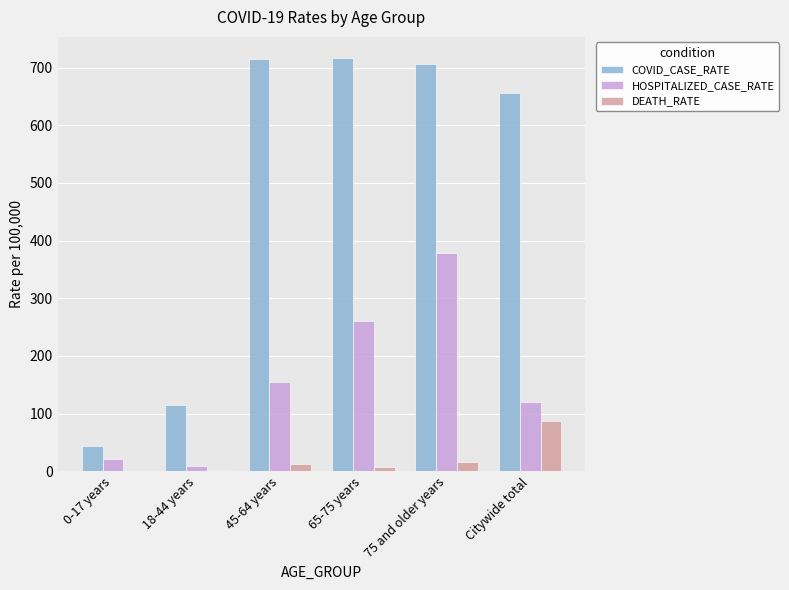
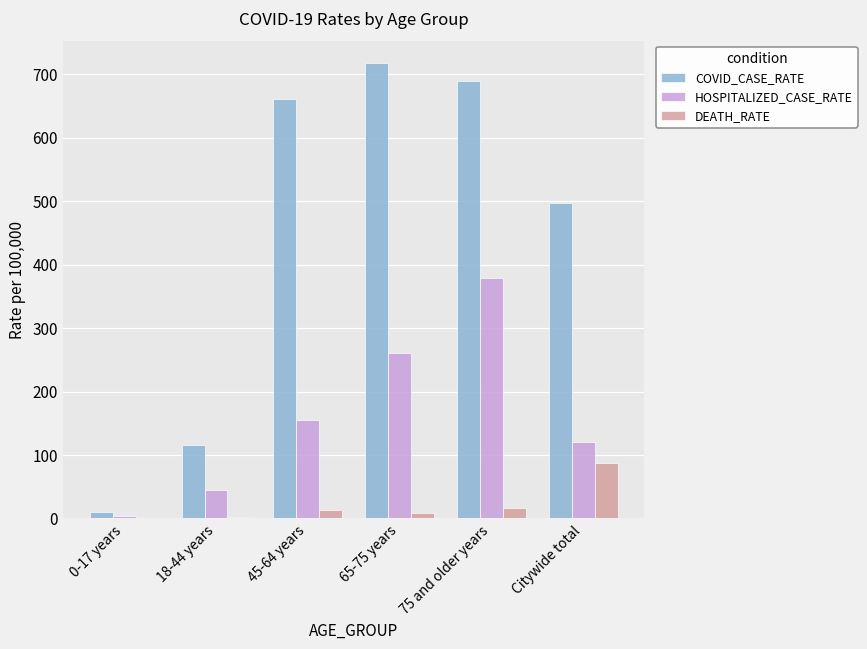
COVID_CASE_RATE, 0-17 years: 40 -> 10
HOSPITALIZED_CASE_RATE, 0-17 years: 20 -> 0
HOSPITALIZED_CASE_RATE, 18-44 years: 10 -> 50
COVID_CASE_RATE, 45-64 years: 710 -> 660
COVID_CASE_RATE, 75 and older years: 710 -> 690
COVID_CASE_RATE, Citywide total: 660 -> 500
